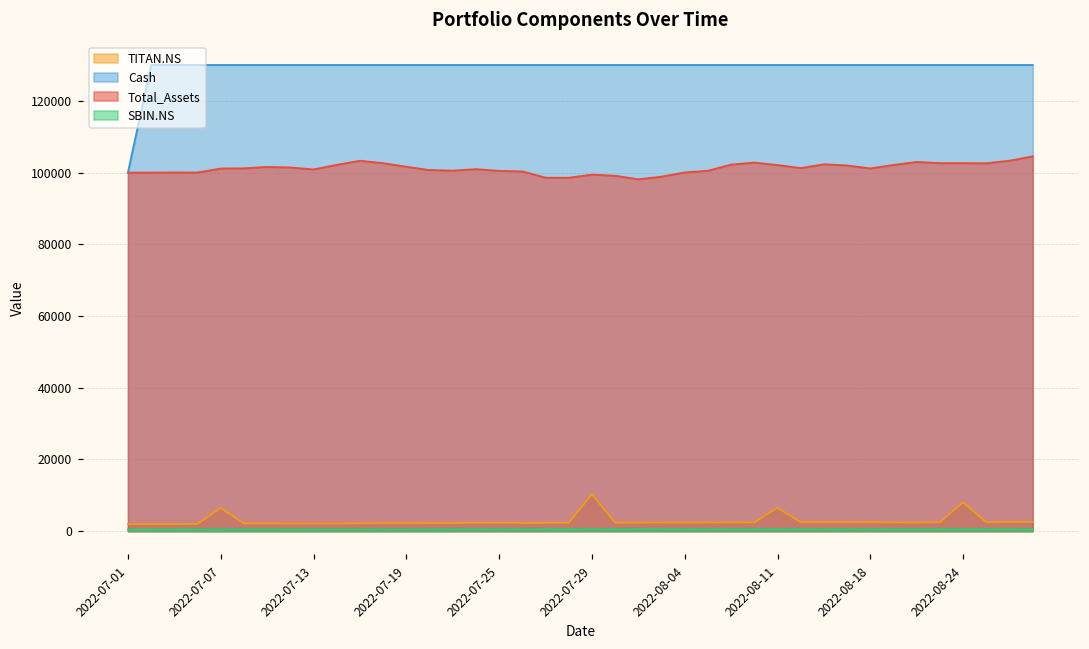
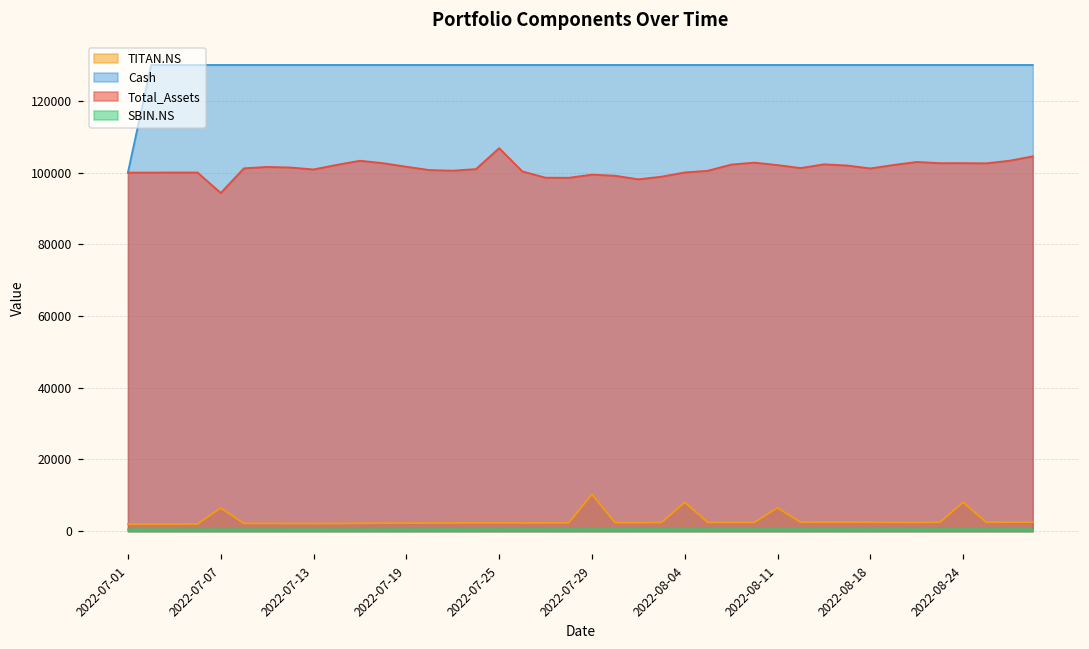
Total_Assets, 2022-07-07: 101000 -> 94000
Total_Assets, 2022-07-25: 100000 -> 107000
TITAN.NS, 2022-08-04: 2000 -> 8000
